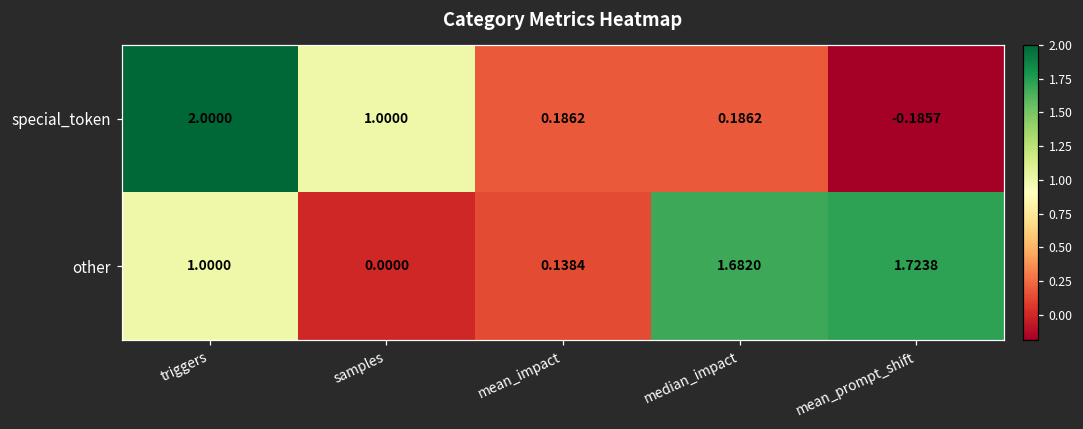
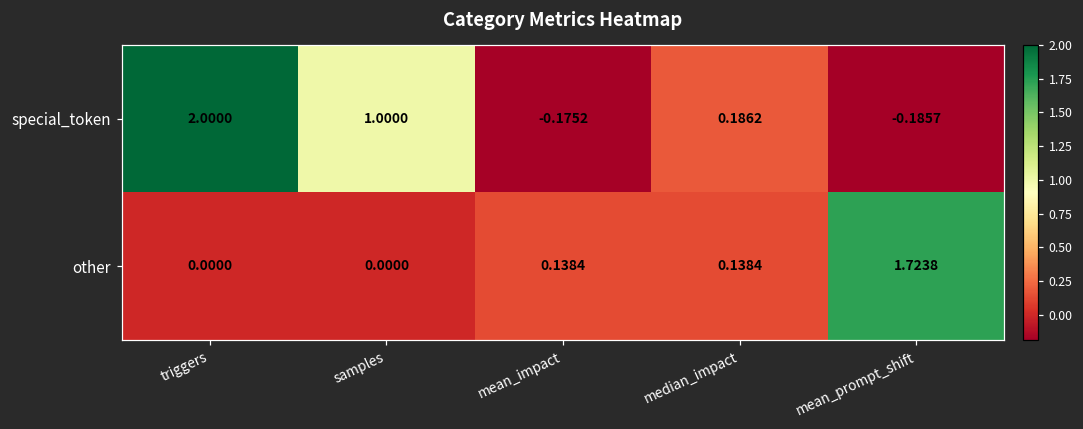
special_token, mean_impact: 0.1862 -> -0.1752
other, triggers: 1.0000 -> 0.0000
other, median_impact: 1.6820 -> 0.1384
